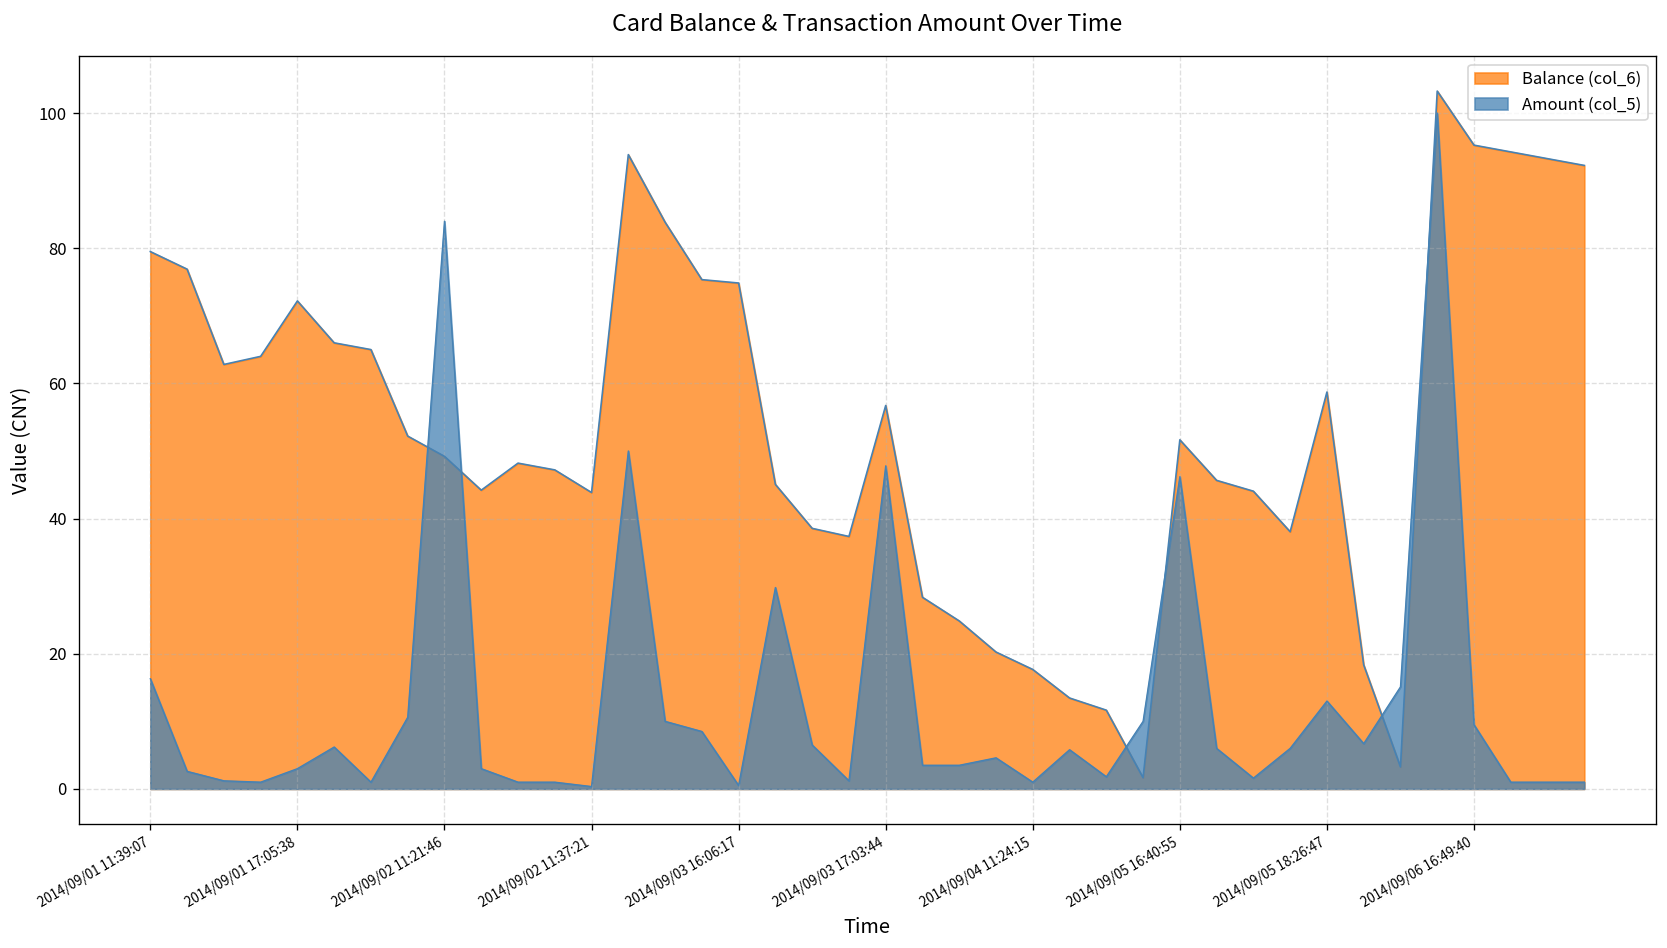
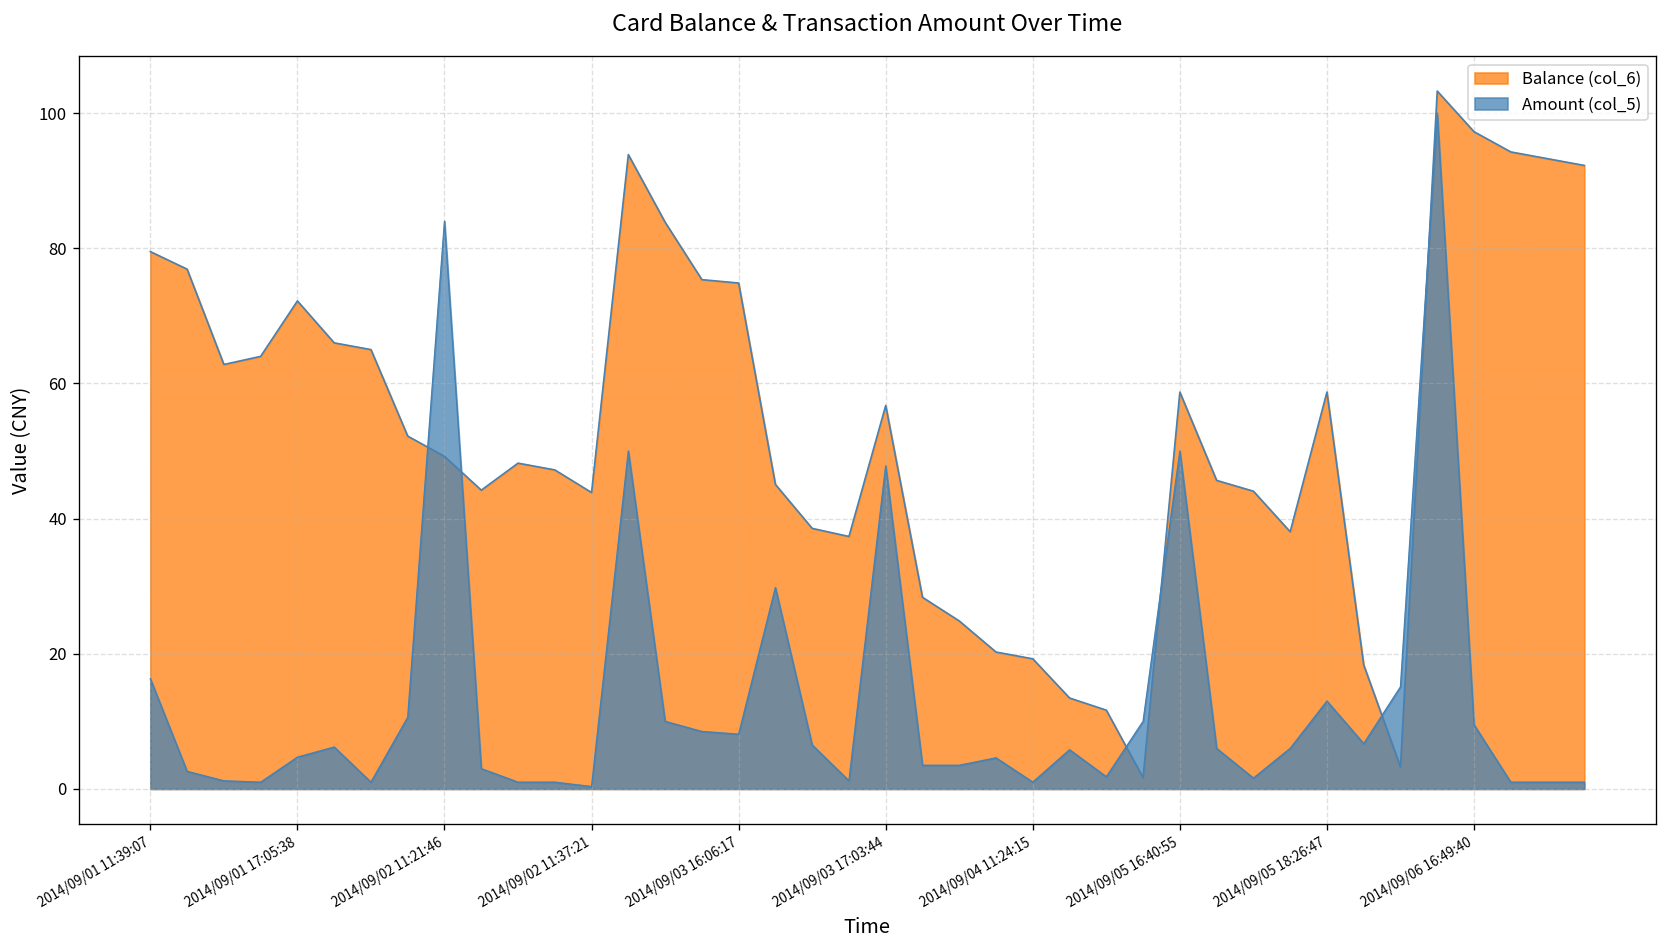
Amount (col_5), 2014/09/01 17:05:38: 3 -> 5
Amount (col_5), 2014/09/03 16:06:17: 1 -> 8
Balance (col_6), 2014/09/04 11:24:15: 18 -> 19
Balance (col_6), 2014/09/05 16:40:55: 52 -> 59
Amount (col_5), 2014/09/05 16:40:55: 46 -> 50
Balance (col_6), 2014/09/06 16:49:40: 95 -> 97
